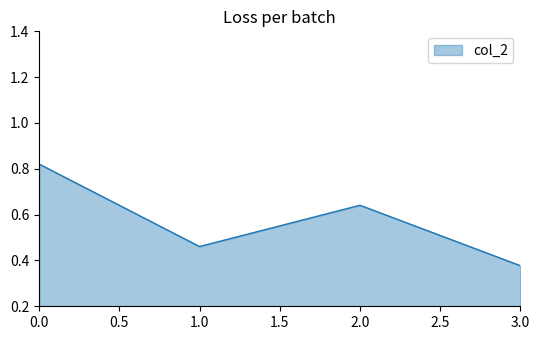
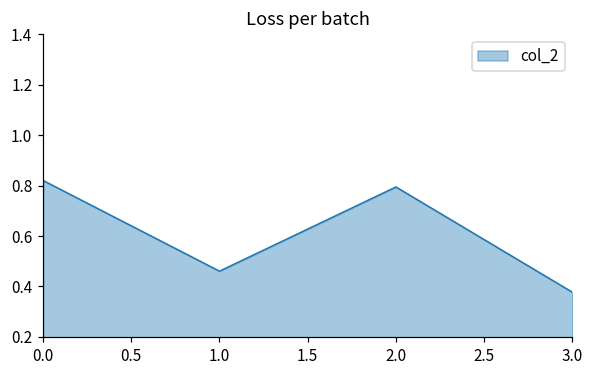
2.0: 0.64 -> 0.79
